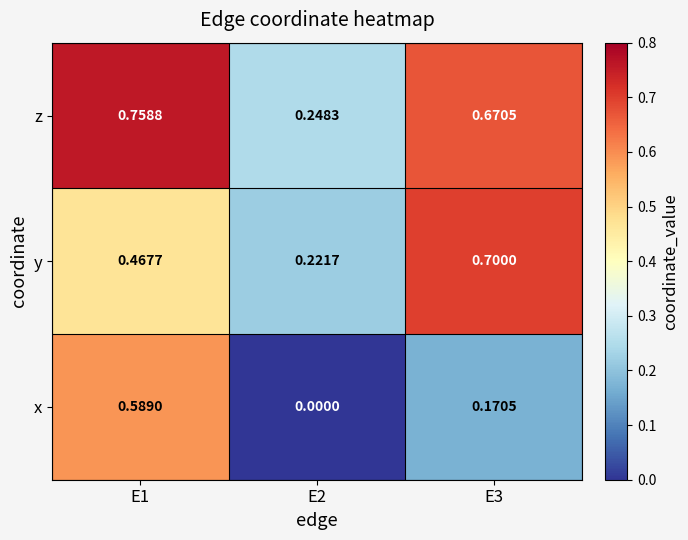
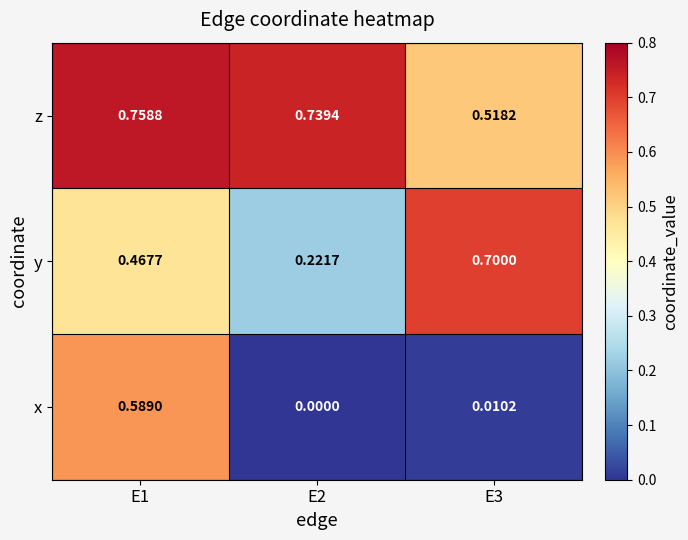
z, E2: 0.2483 -> 0.7394
z, E3: 0.6705 -> 0.5182
x, E3: 0.1705 -> 0.0102
